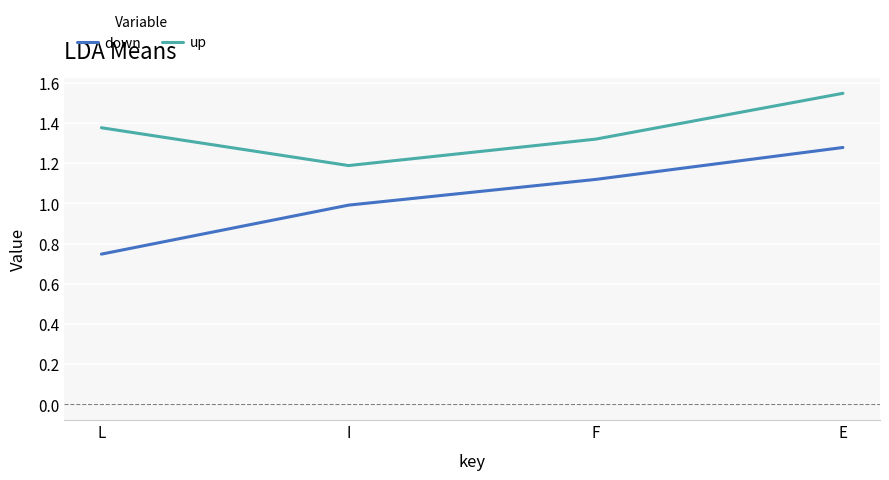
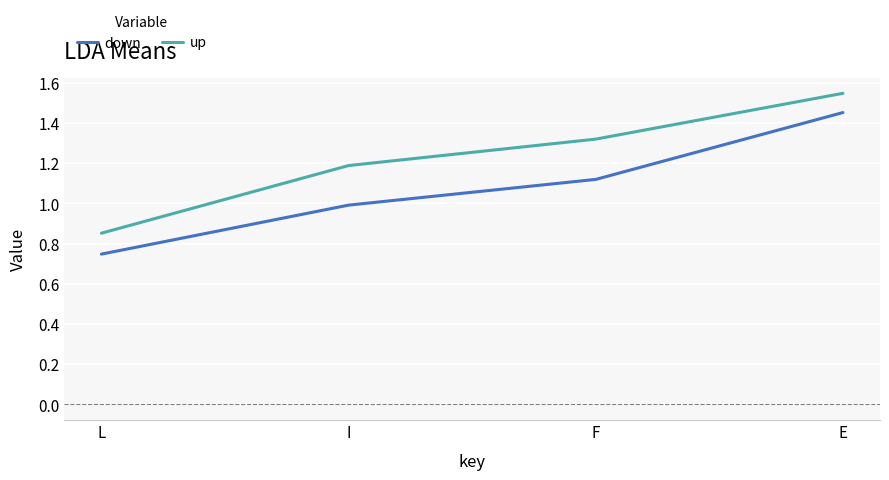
up, L: 1.38 -> 0.85
down, E: 1.28 -> 1.45
